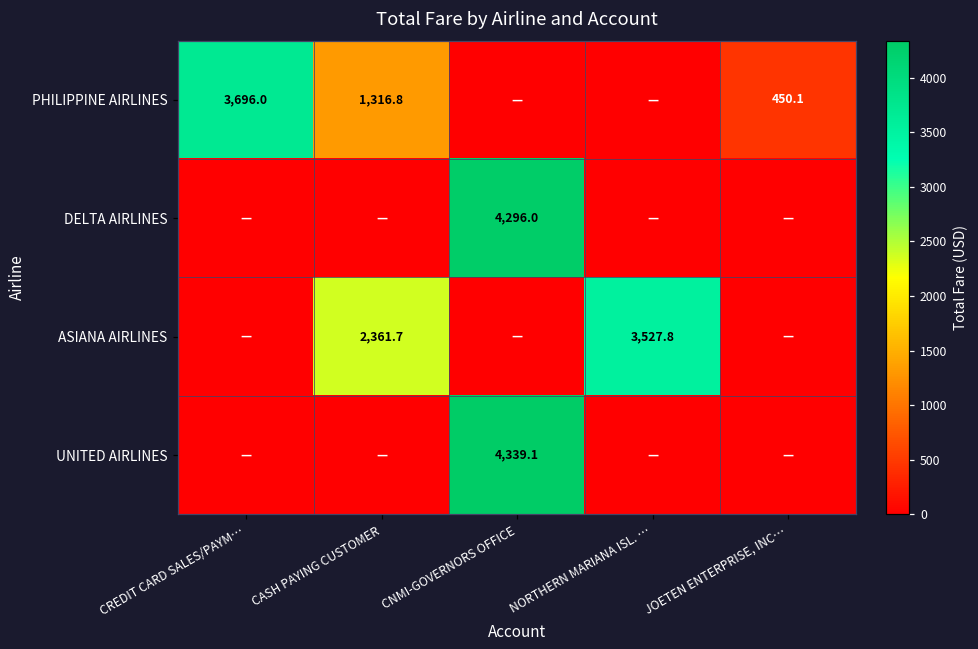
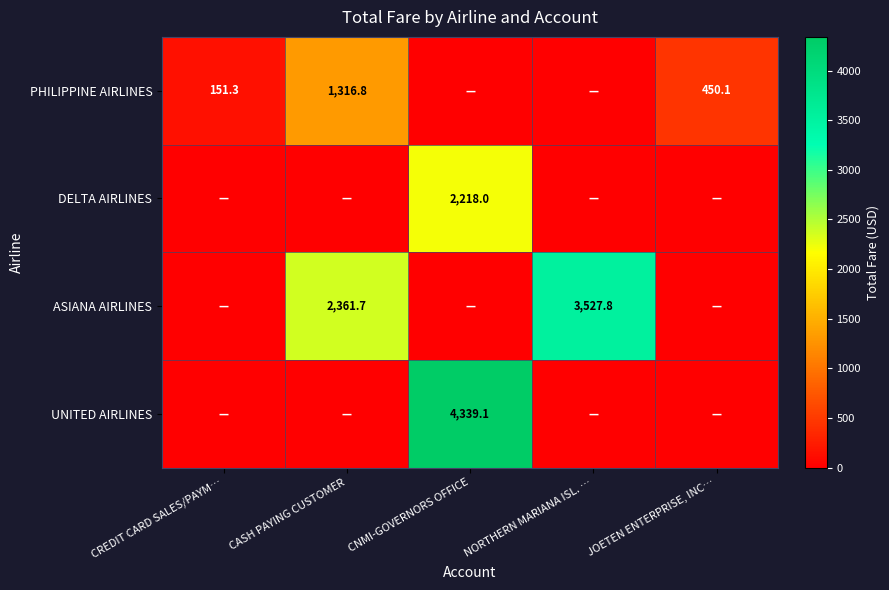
PHILIPPINE AIRLINES, CREDIT CARD SALES/PAYM…: 3,696.0 -> 151.3
DELTA AIRLINES, CNMI-GOVERNORS OFFICE: 4,296.0 -> 2,218.0
